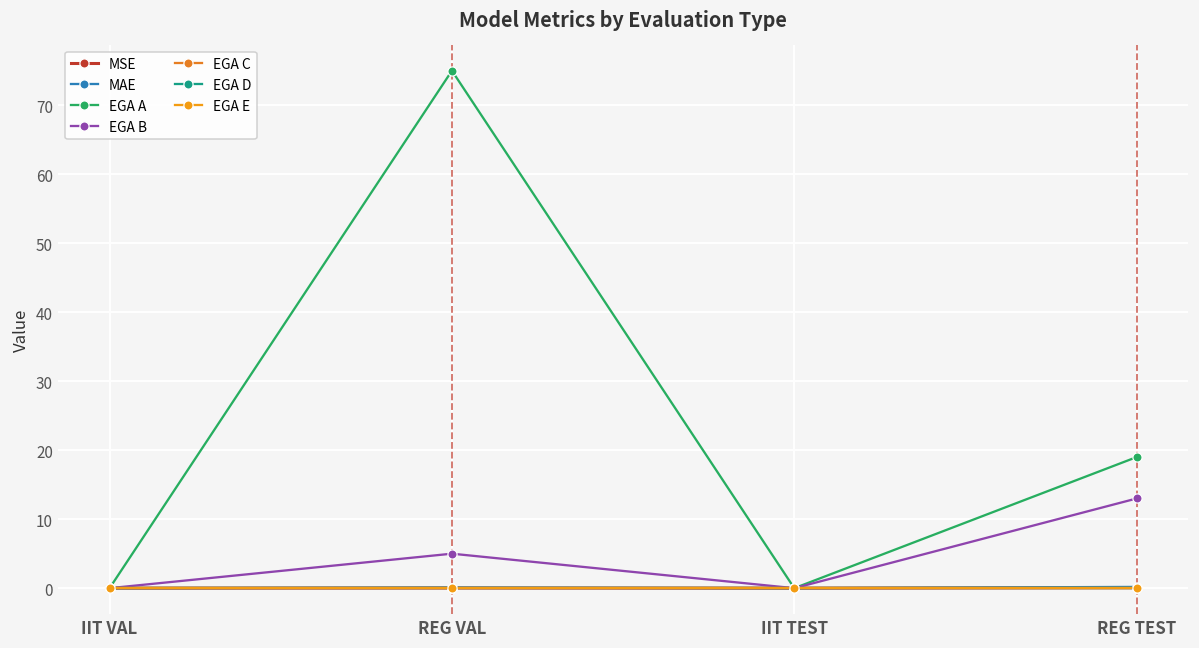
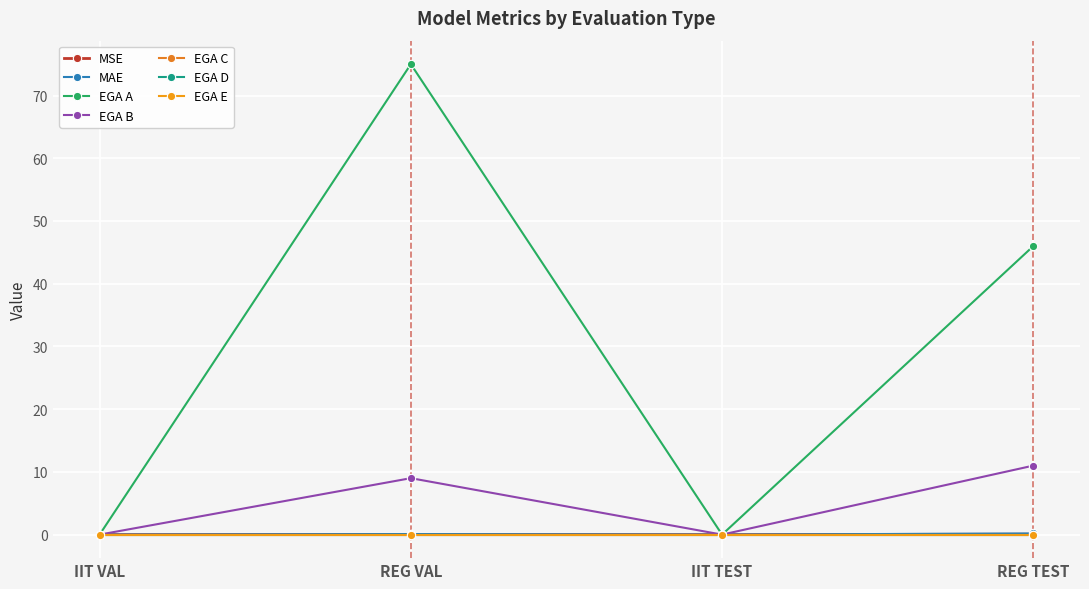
EGA B, REG VAL: 5 -> 9
EGA A, REG TEST: 19 -> 46
EGA B, REG TEST: 13 -> 11
